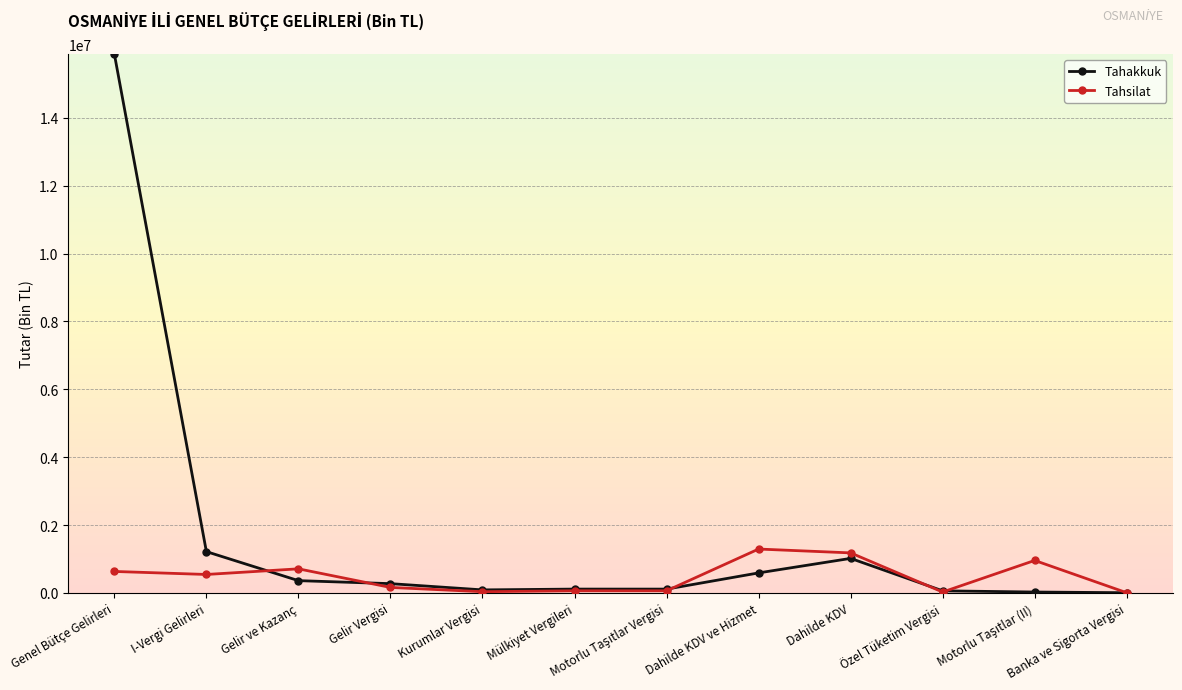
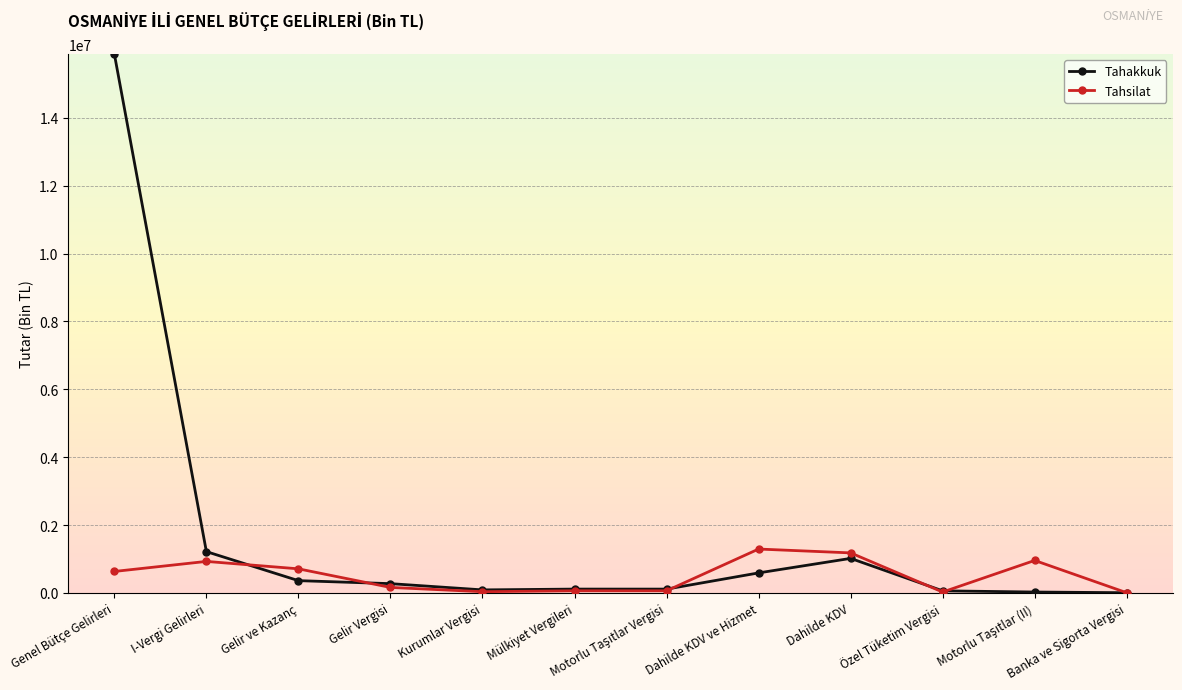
Tahsilat, I-Vergi Gelirleri: 500000 -> 900000
